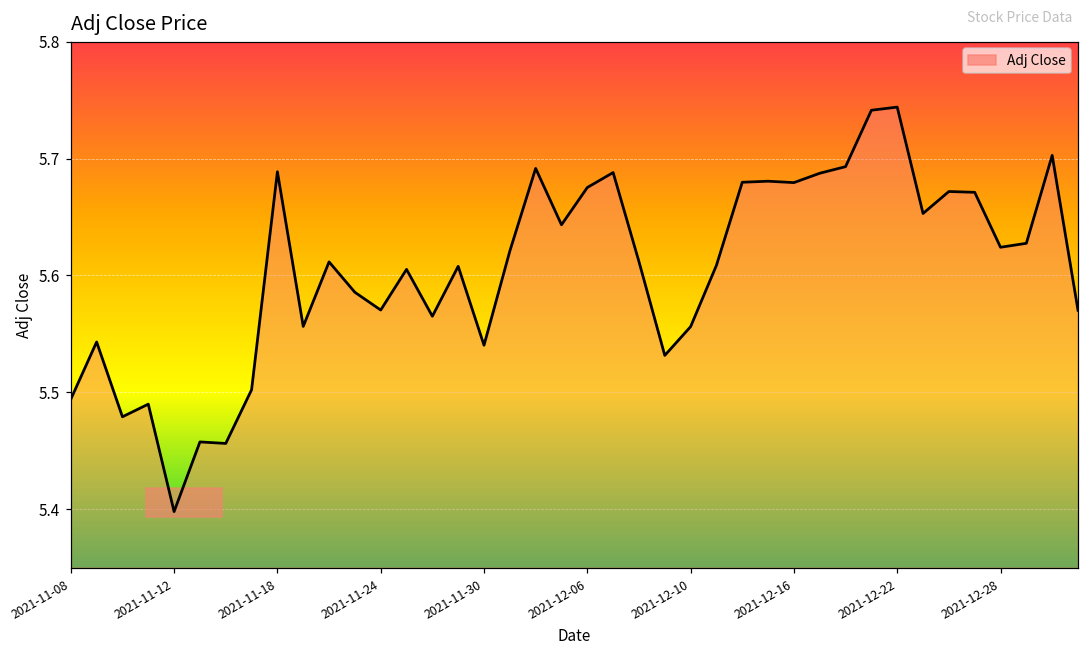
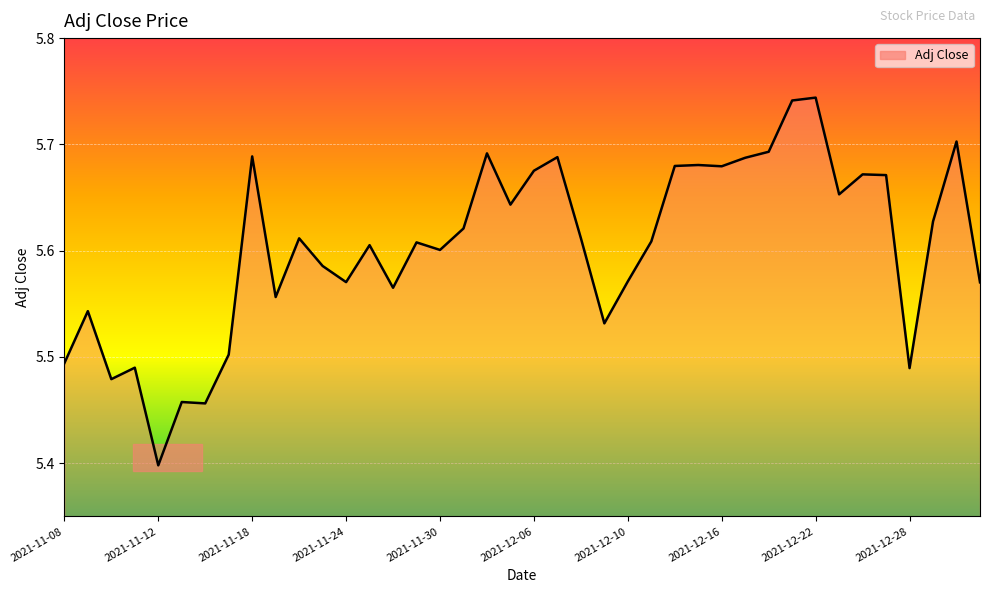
2021-11-30: 5.540 -> 5.601
2021-12-10: 5.556 -> 5.571
2021-12-28: 5.624 -> 5.490
